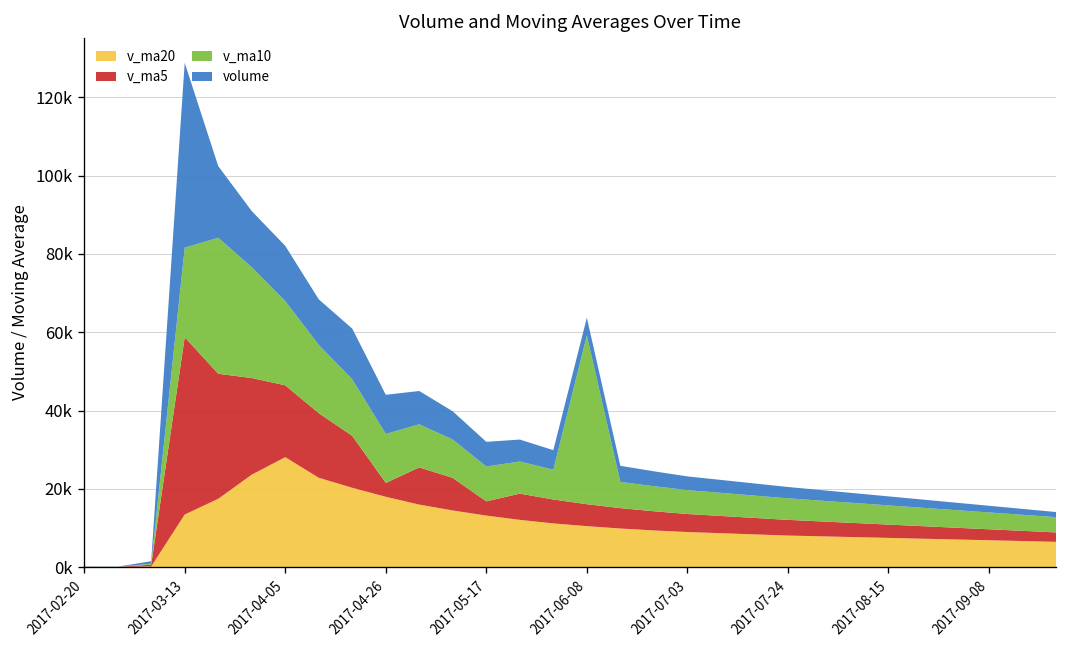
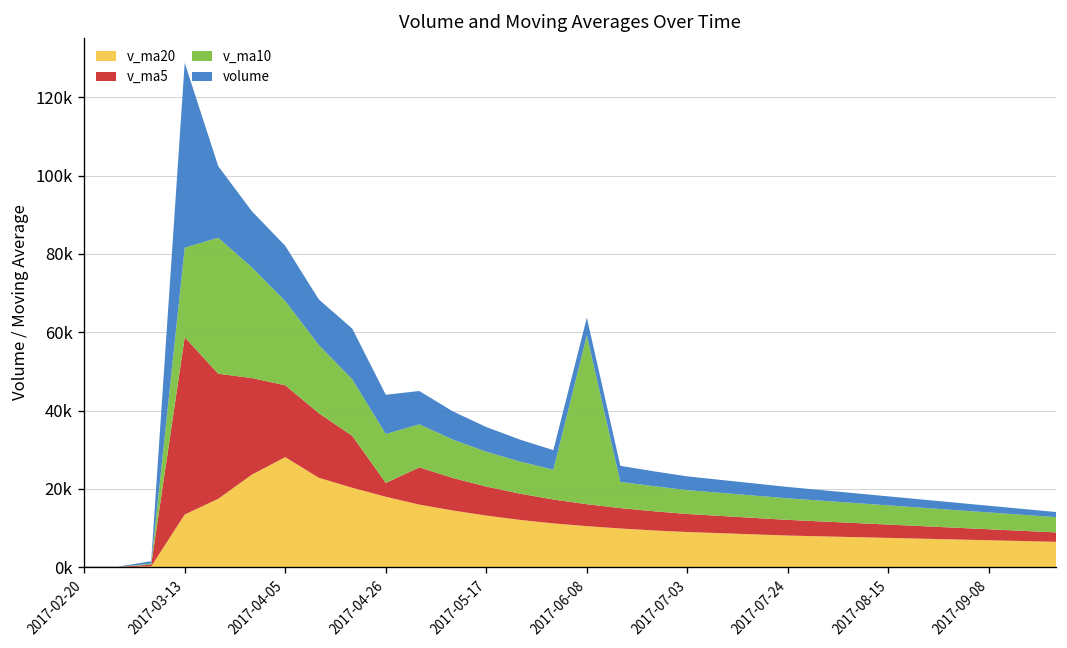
v_ma5, 2017-05-17: 4000 -> 7000
